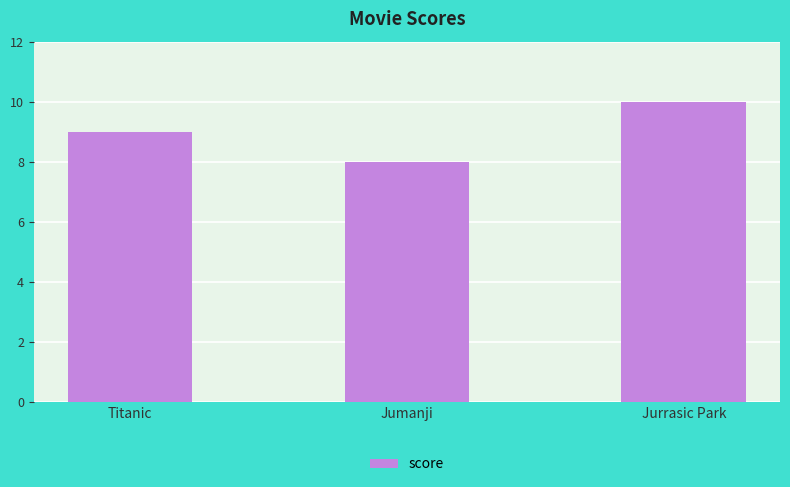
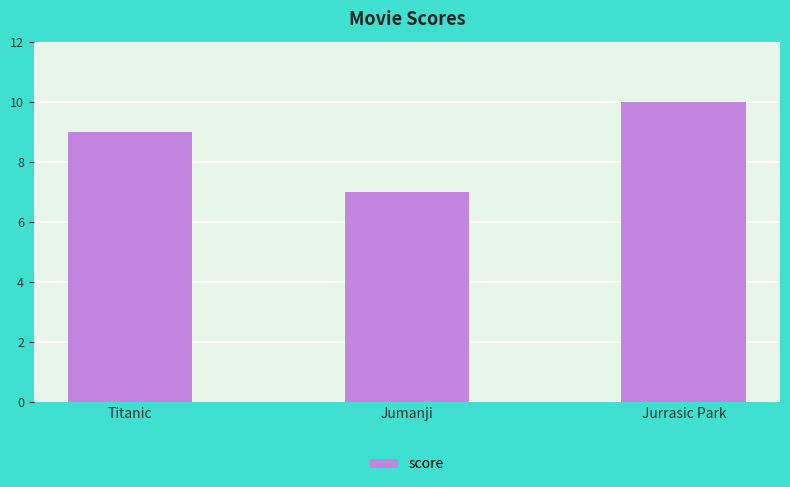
Jumanji: 8 -> 7
